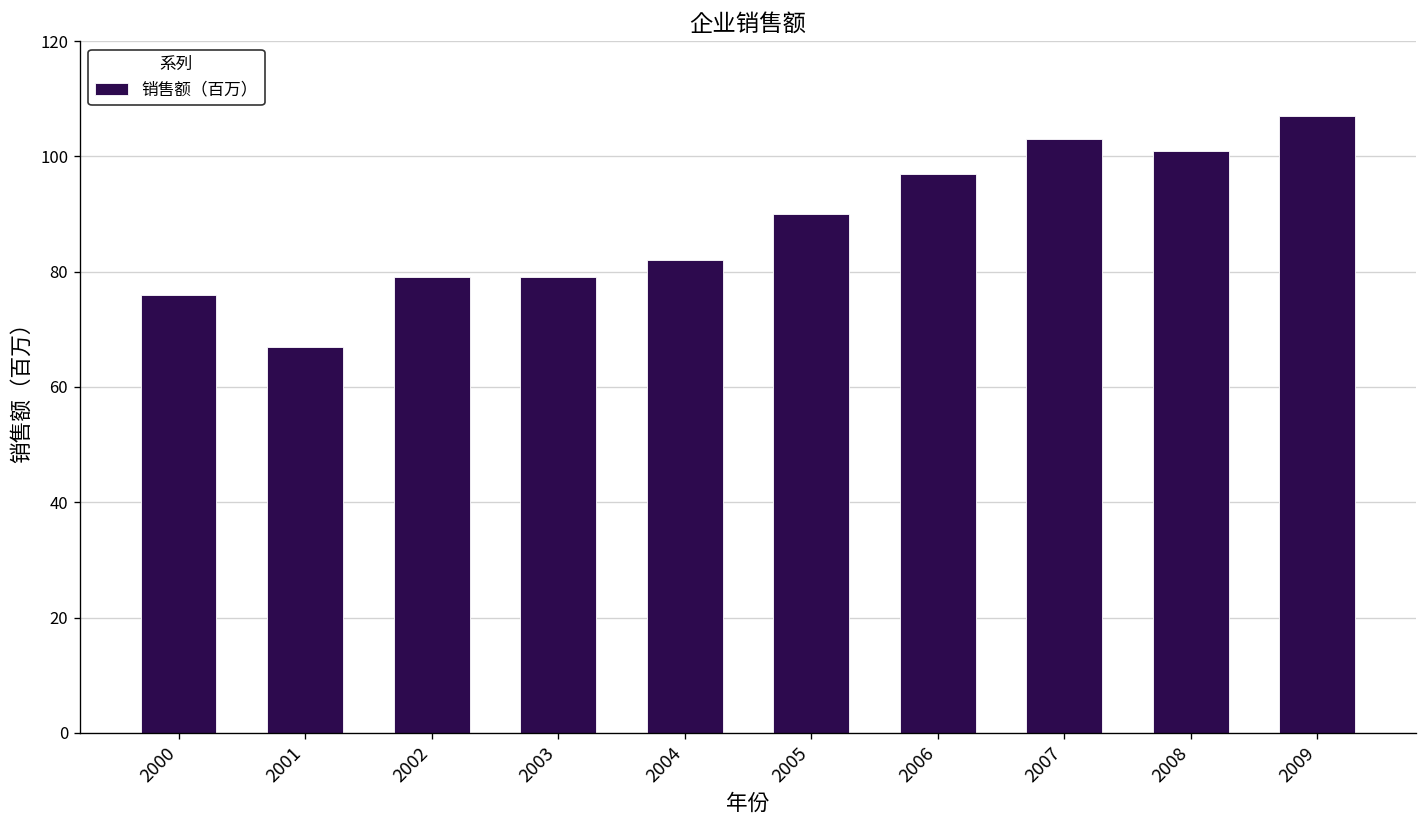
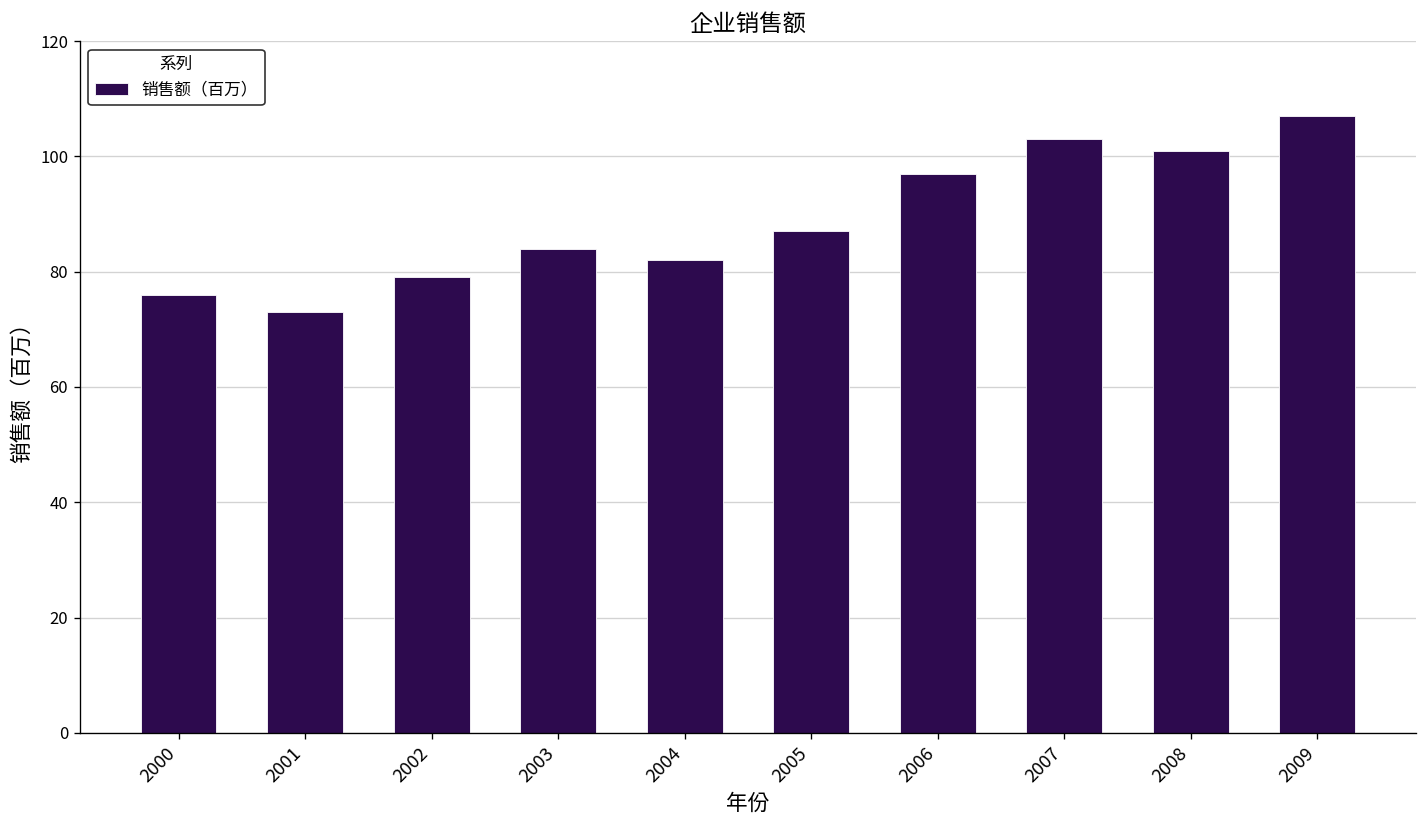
2001: 67 -> 73
2003: 79 -> 84
2005: 90 -> 87
